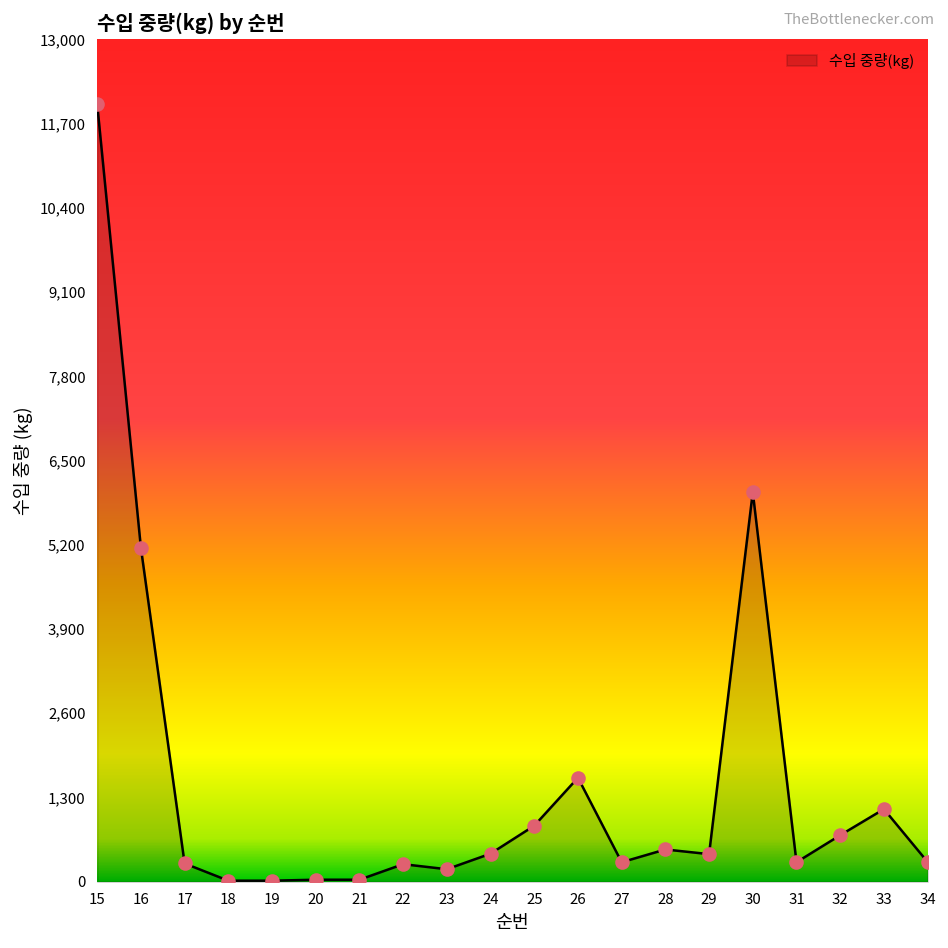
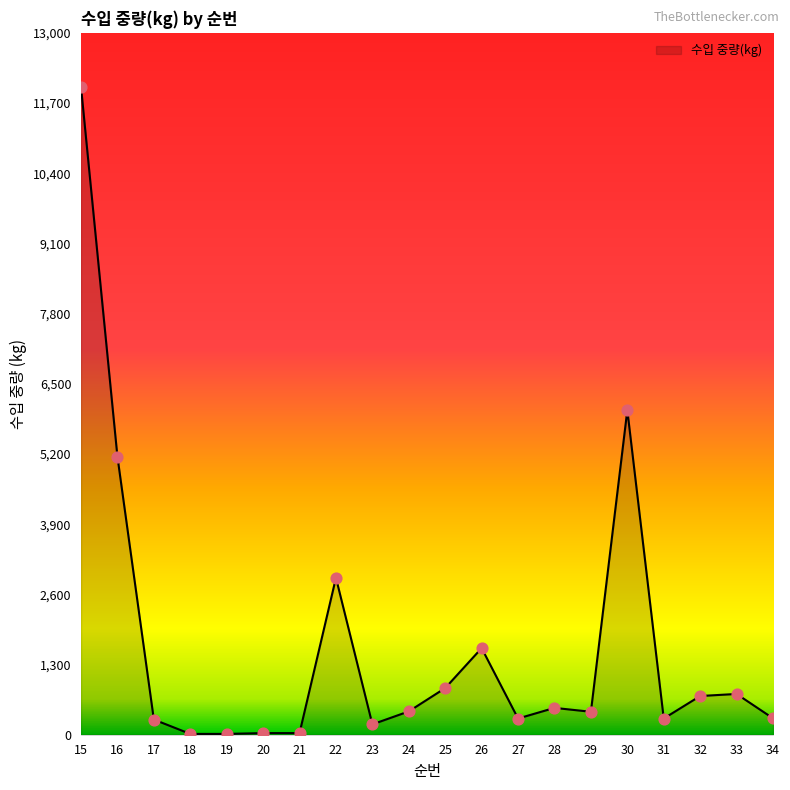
22: 300 -> 2,900
33: 1,100 -> 800
